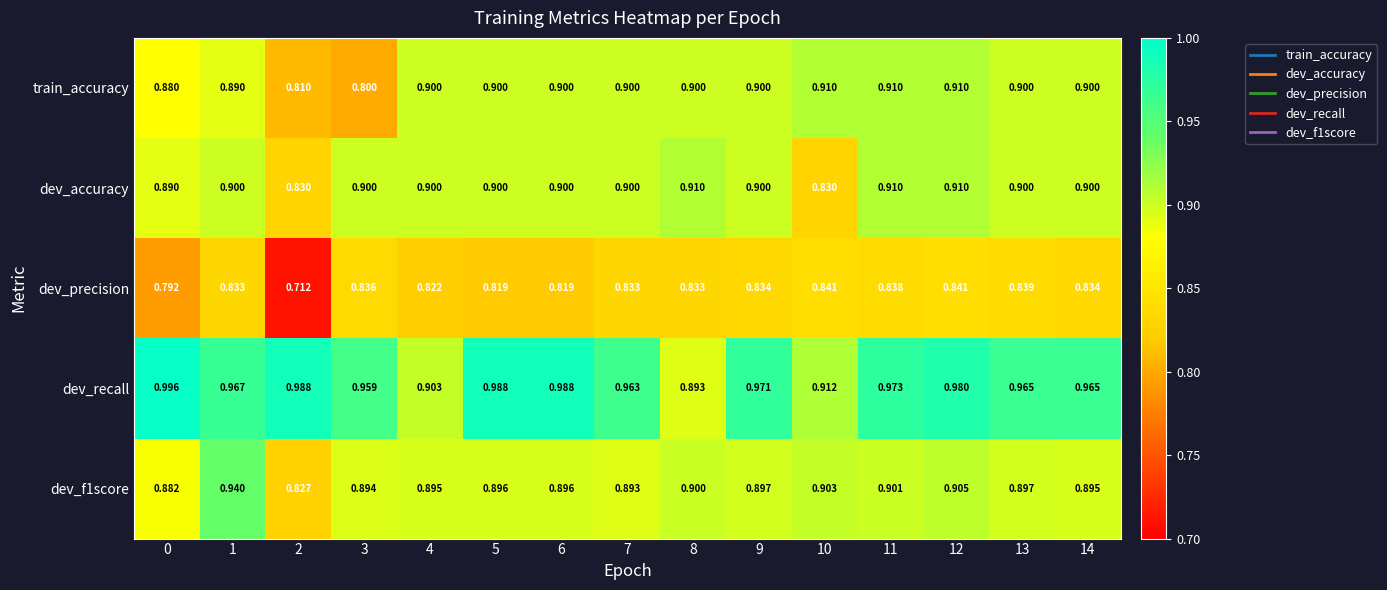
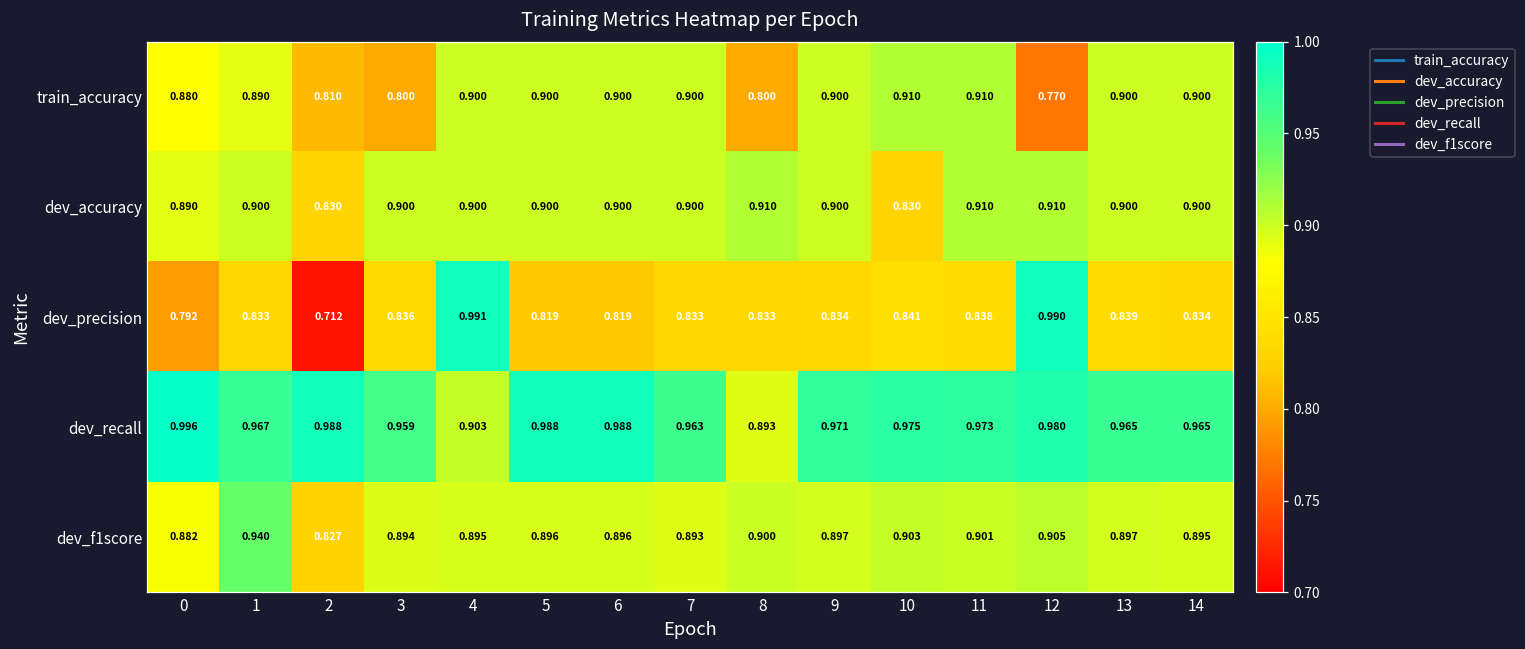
train_accuracy, 8: 0.900 -> 0.800
train_accuracy, 12: 0.910 -> 0.770
dev_precision, 4: 0.822 -> 0.991
dev_precision, 12: 0.841 -> 0.990
dev_recall, 10: 0.912 -> 0.975
